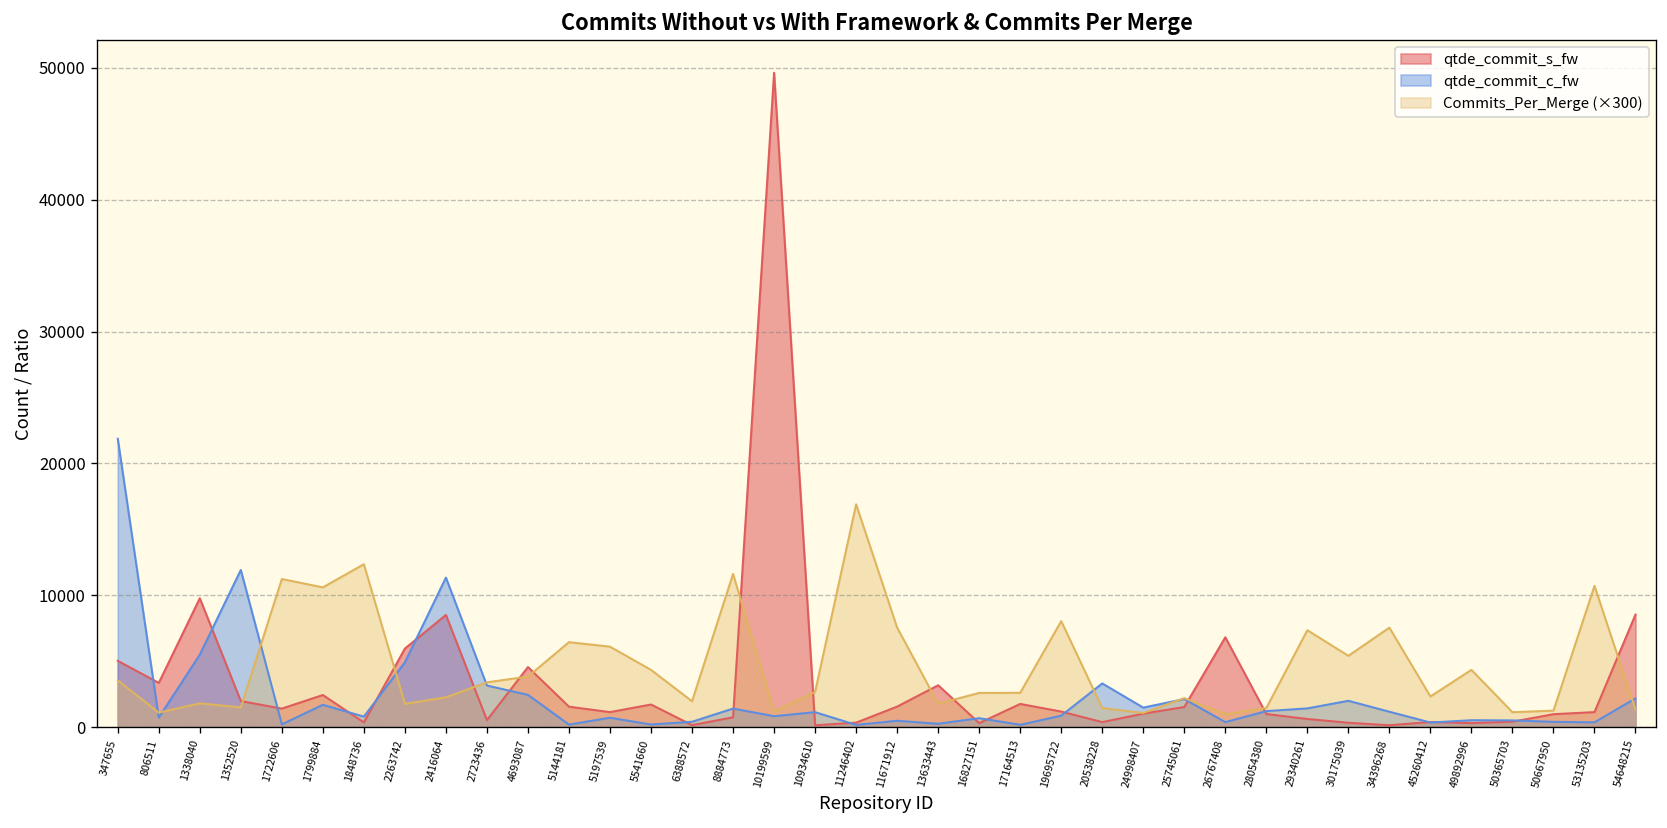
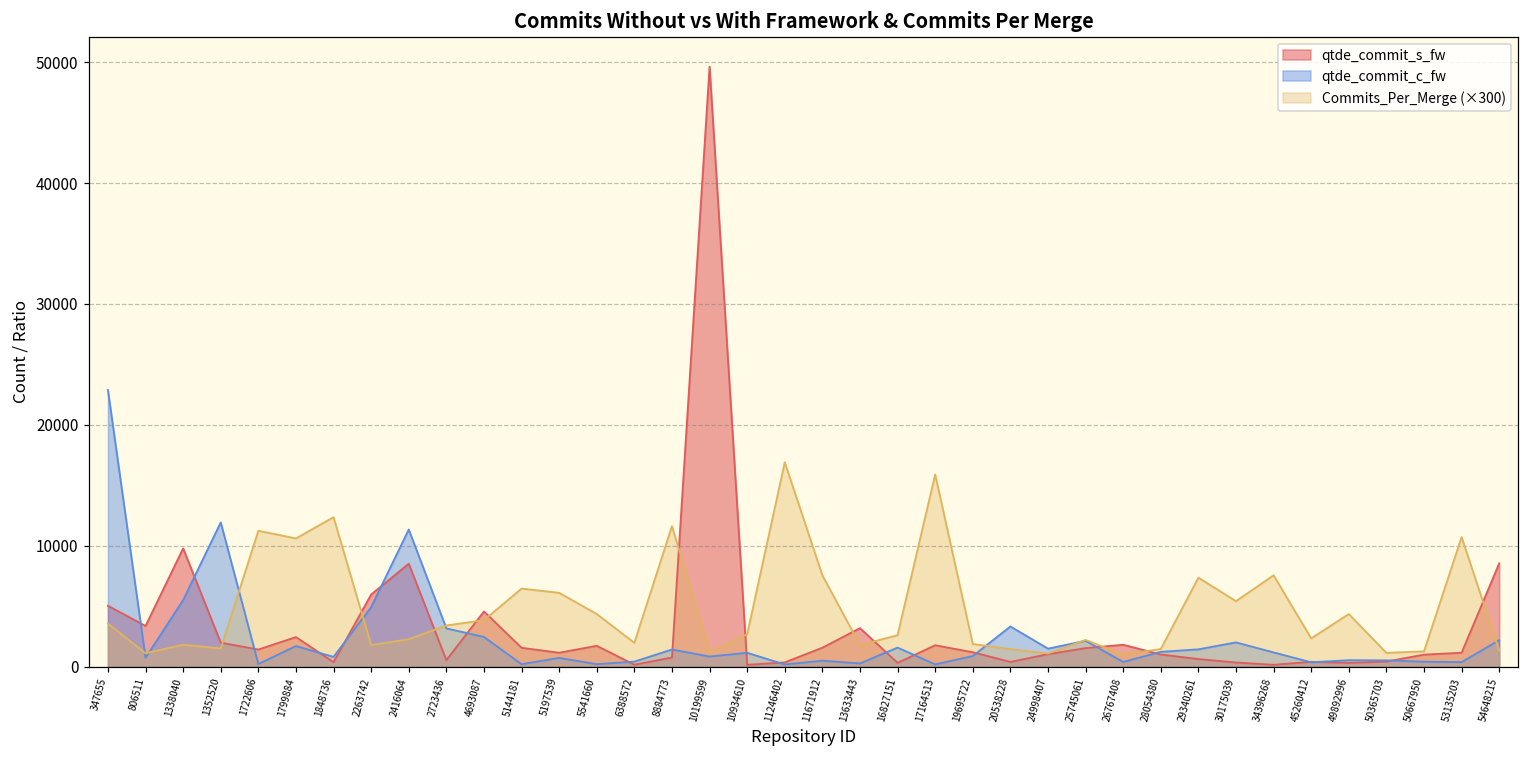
qtde_commit_c_fw, 347655: 21900 -> 22900
qtde_commit_c_fw, 16827151: 700 -> 1600
Commits_Per_Merge (×300), 17164513: 2600 -> 15900
Commits_Per_Merge (×300), 19695722: 8000 -> 1900
qtde_commit_s_fw, 26767408: 6800 -> 1800
